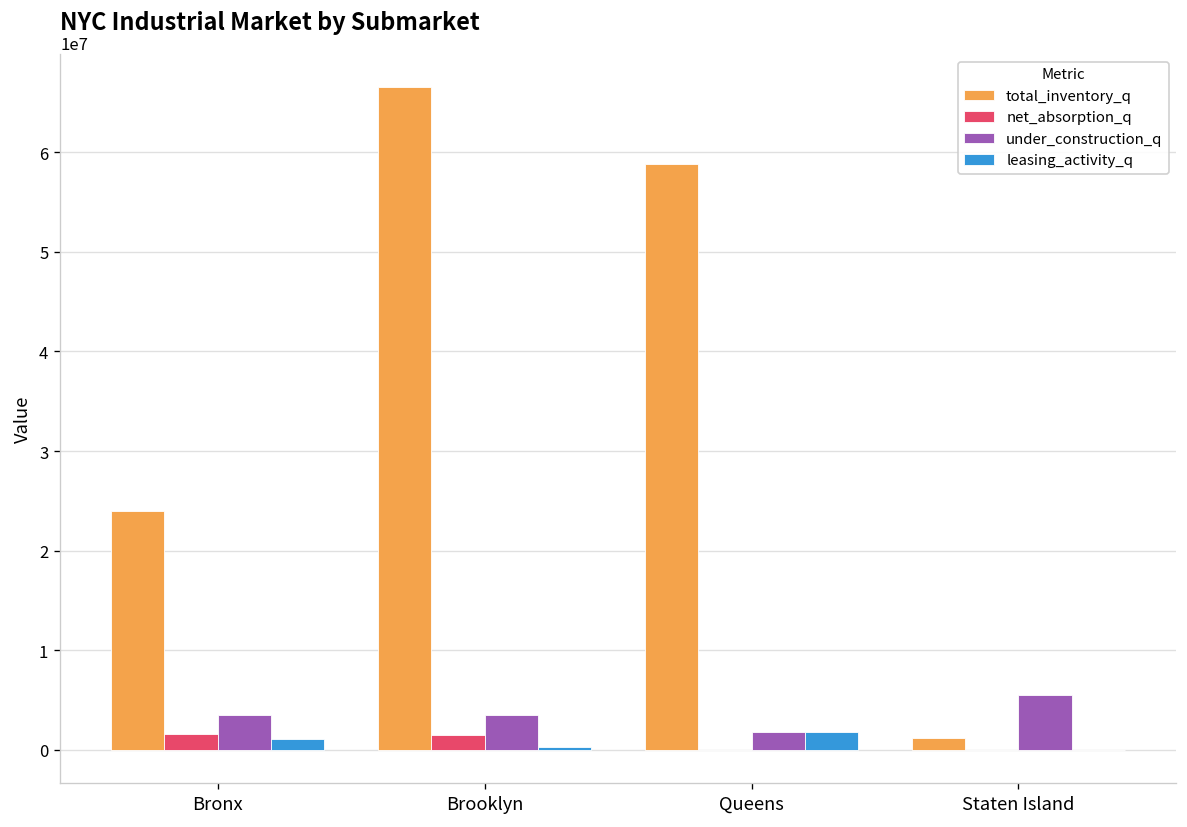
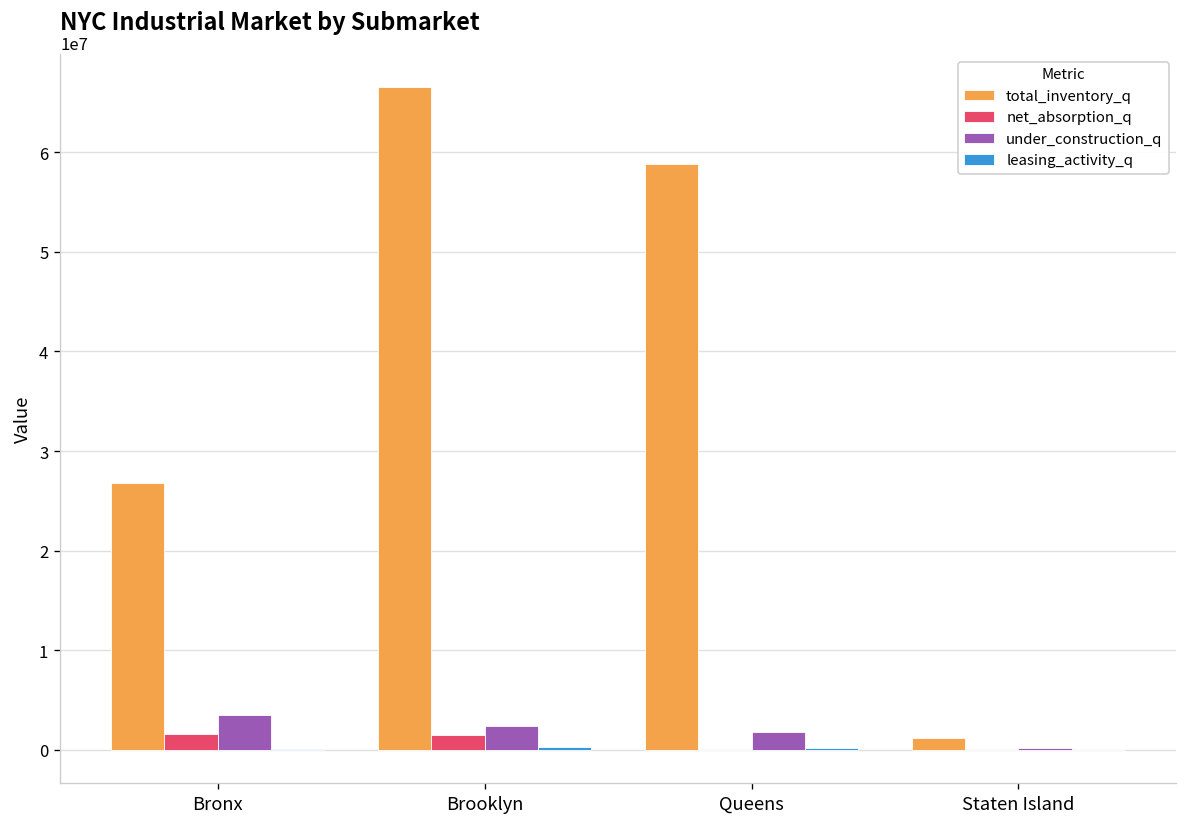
total_inventory_q, Bronx: 24000000 -> 27000000
leasing_activity_q, Bronx: 1000000 -> 0
under_construction_q, Brooklyn: 3000000 -> 2000000
leasing_activity_q, Queens: 2000000 -> 0
under_construction_q, Staten Island: 6000000 -> 0
